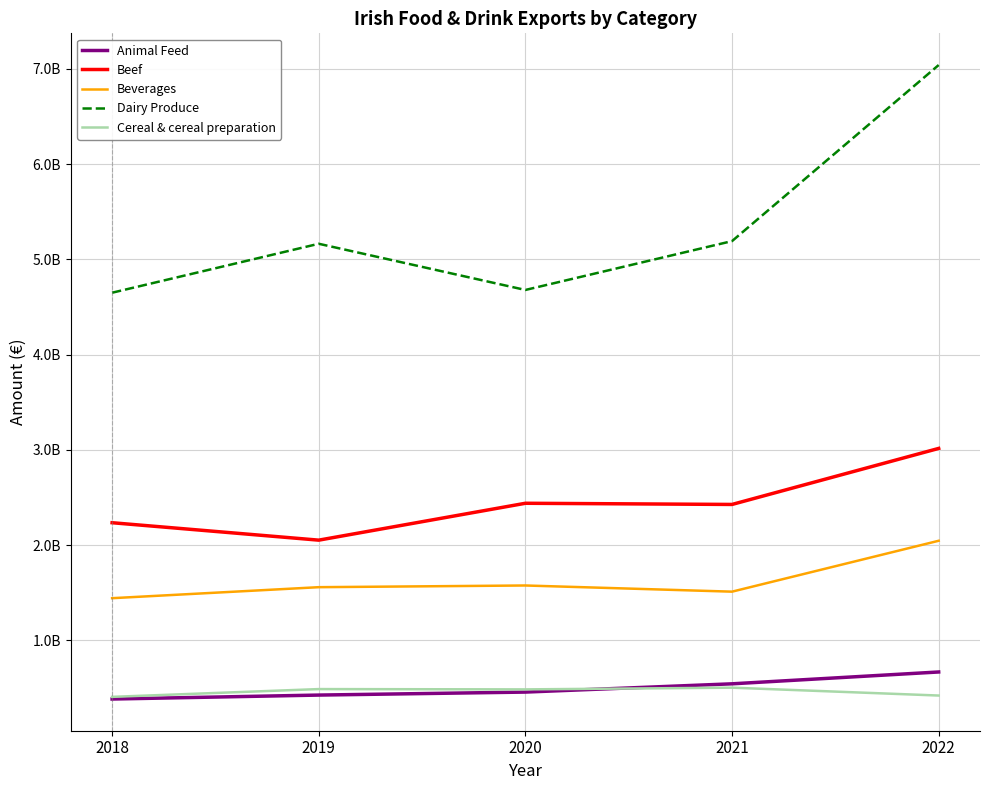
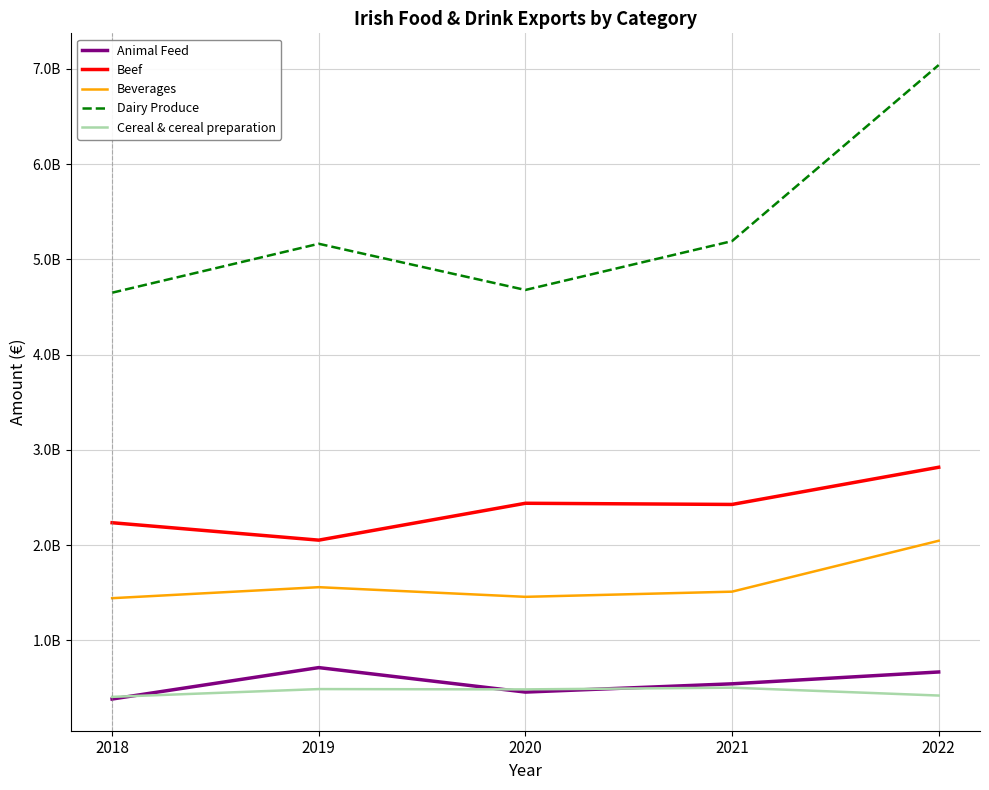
Animal Feed, 2019: 400000000 -> 700000000
Beverages, 2020: 1600000000 -> 1500000000
Beef, 2022: 3000000000 -> 2800000000
